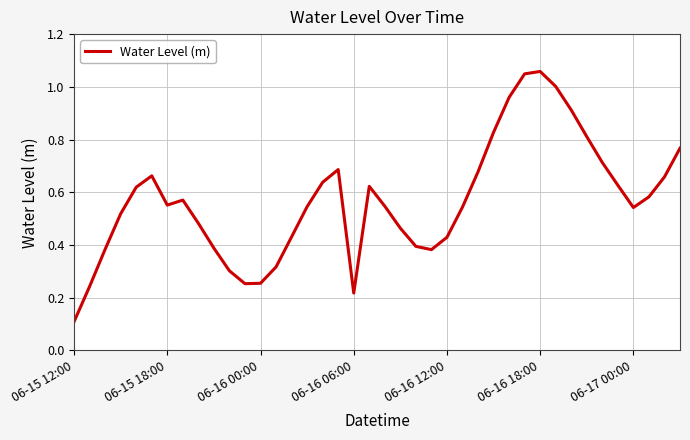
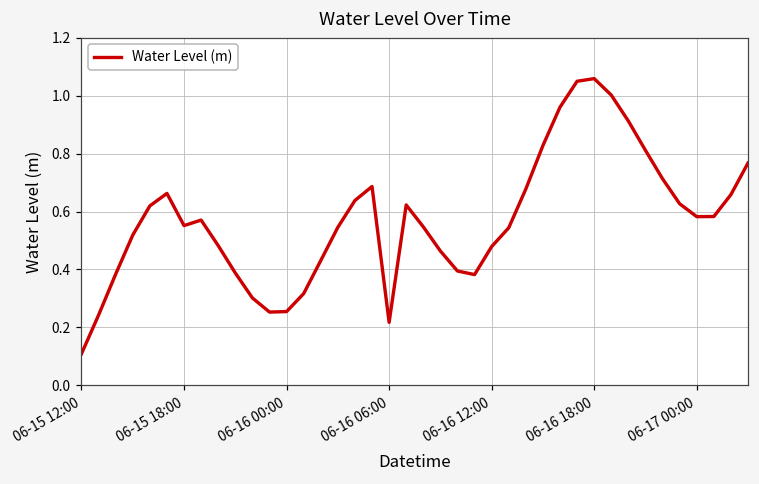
06-16 12:00: 0.43 -> 0.48
06-17 00:00: 0.54 -> 0.58
